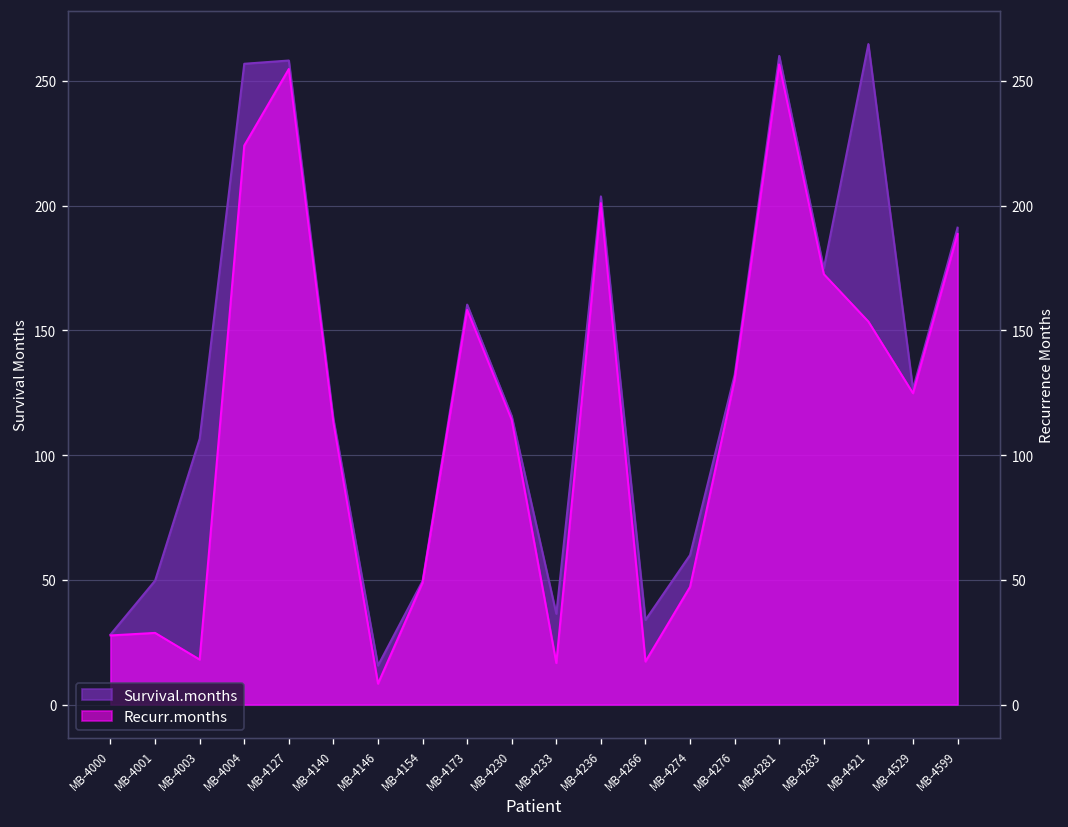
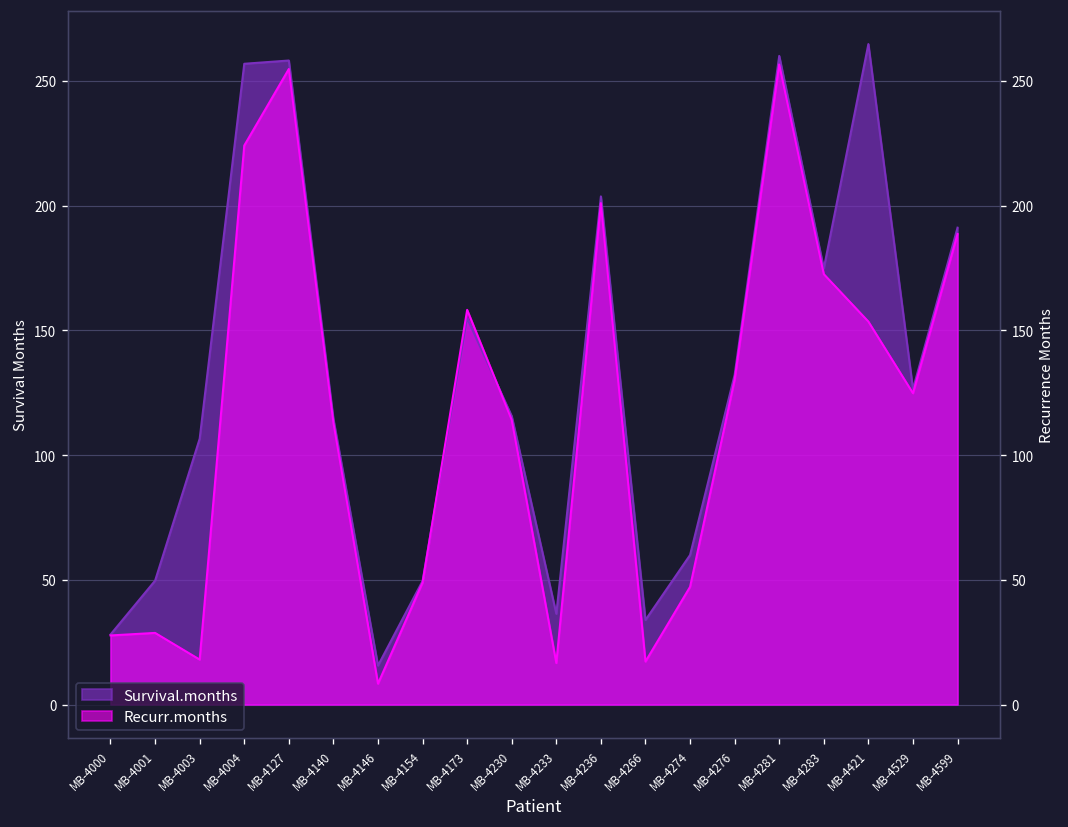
Survival.months, MB-4173: 160 -> 155
